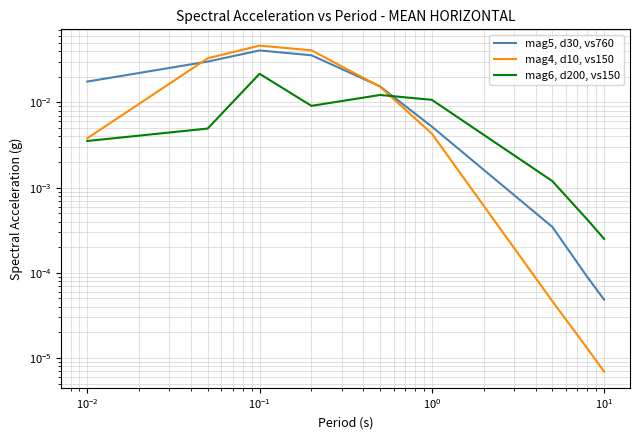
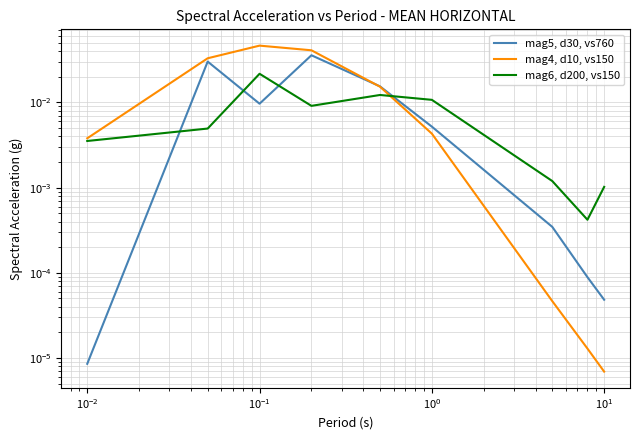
mag5, d30, vs760, 10^-2: 0.018 -> 0.000009
mag5, d30, vs760, 10^-1: 0.04 -> 0.010
mag6, d200, vs150, 10^1: 0.00025 -> 0.0010
